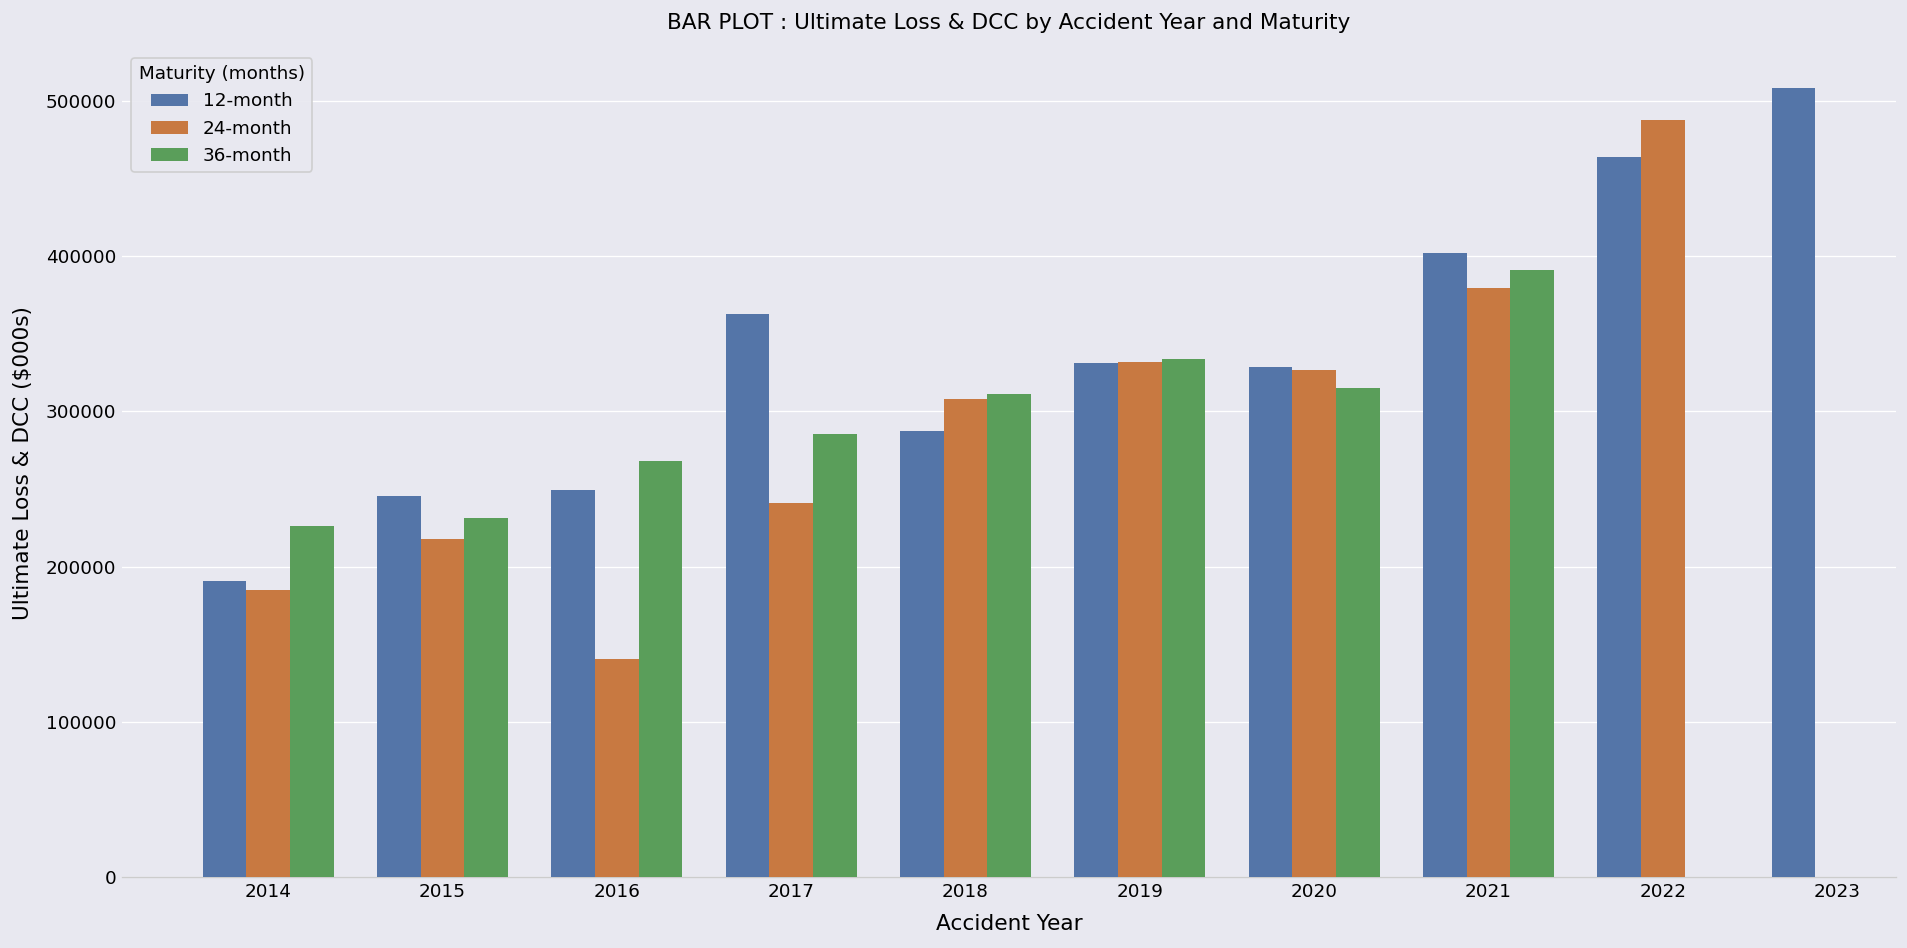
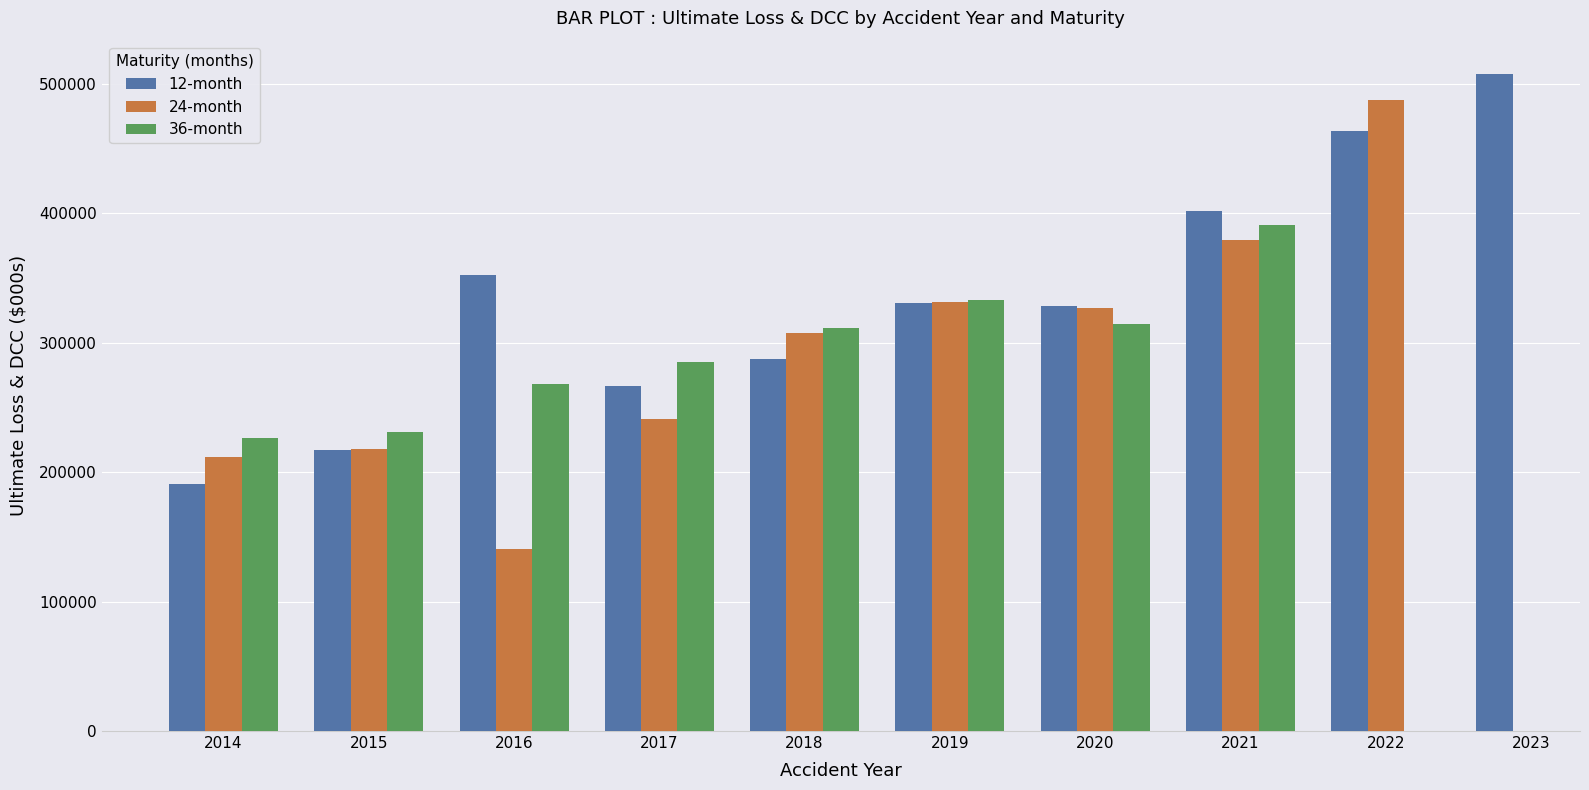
24-month, 2014: 185000 -> 212000
12-month, 2015: 245000 -> 217000
12-month, 2016: 249000 -> 352000
12-month, 2017: 362000 -> 267000
